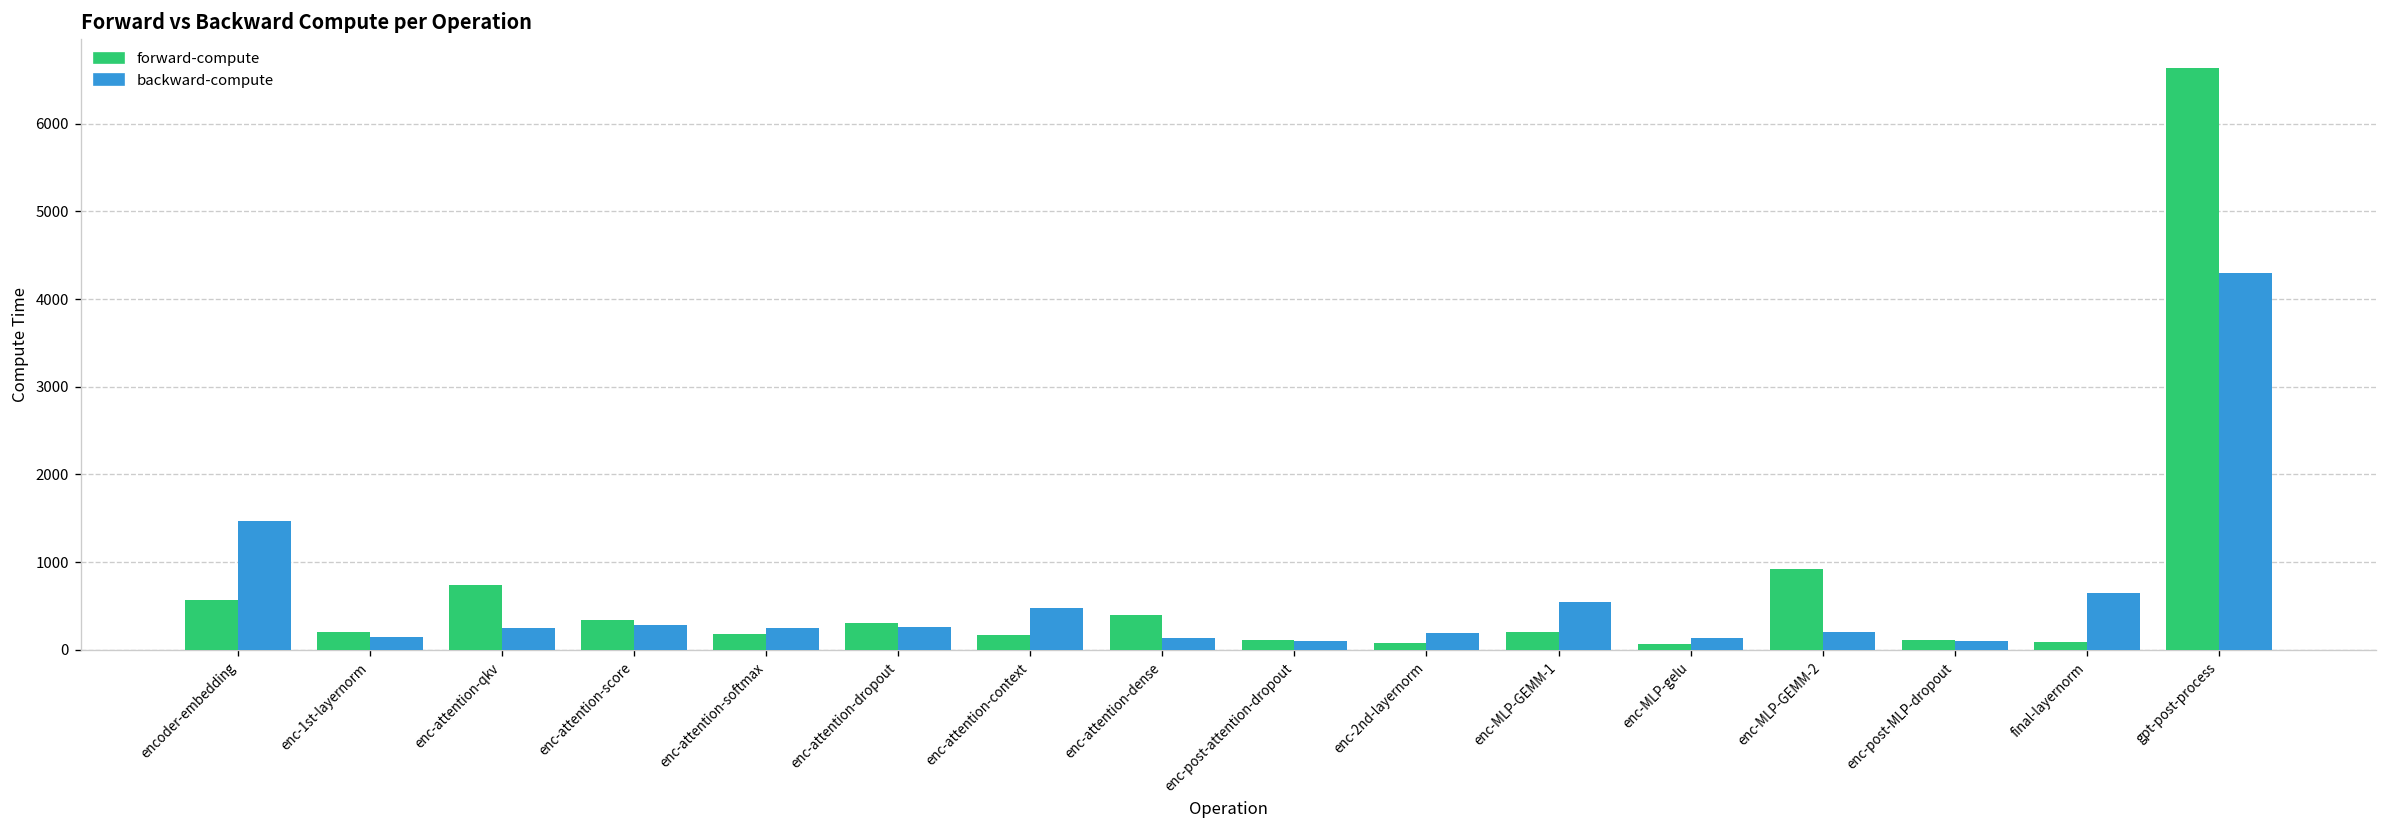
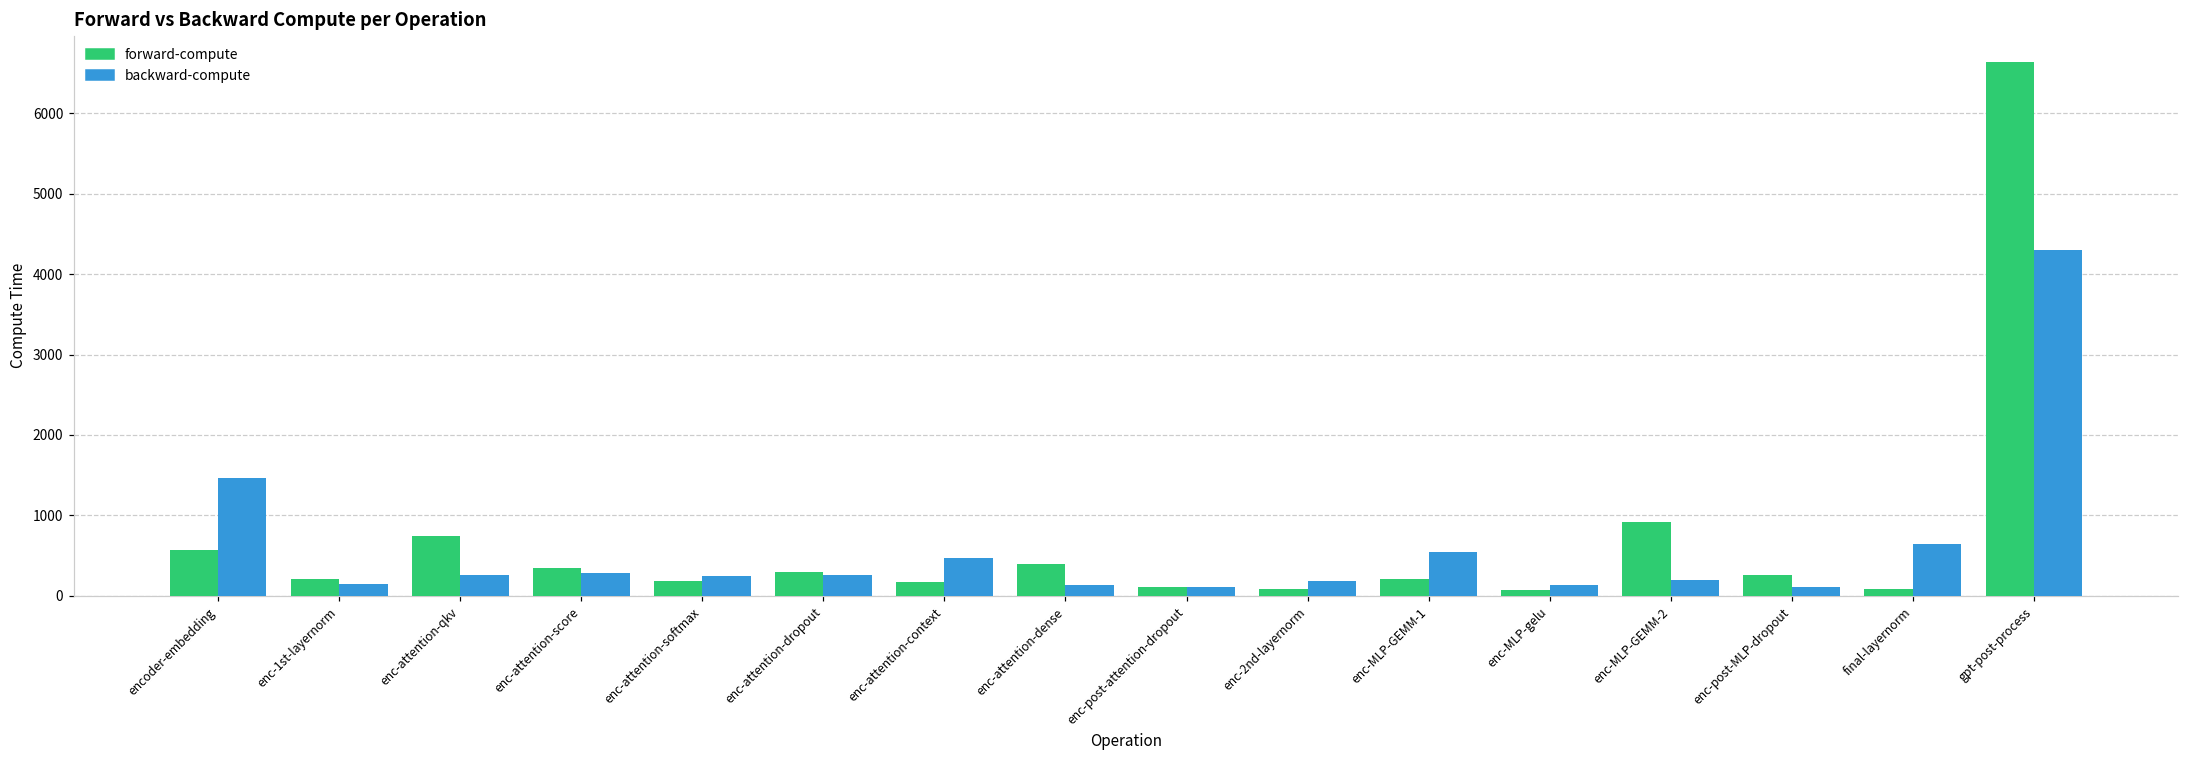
forward-compute, enc-post-MLP-dropout: 100 -> 300
